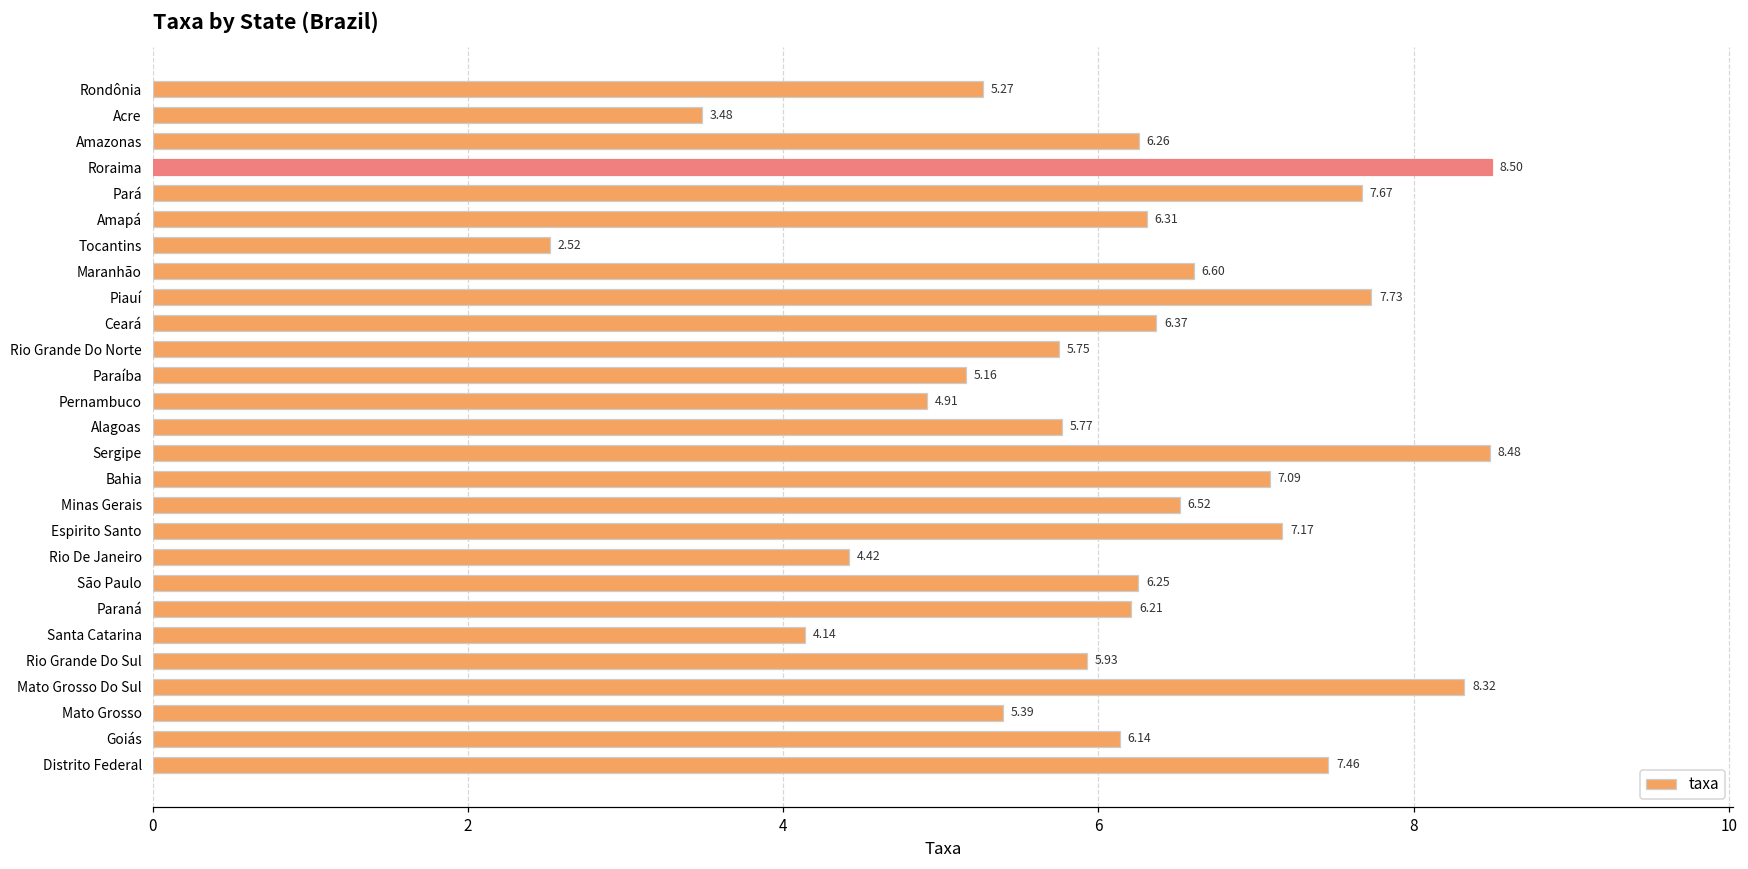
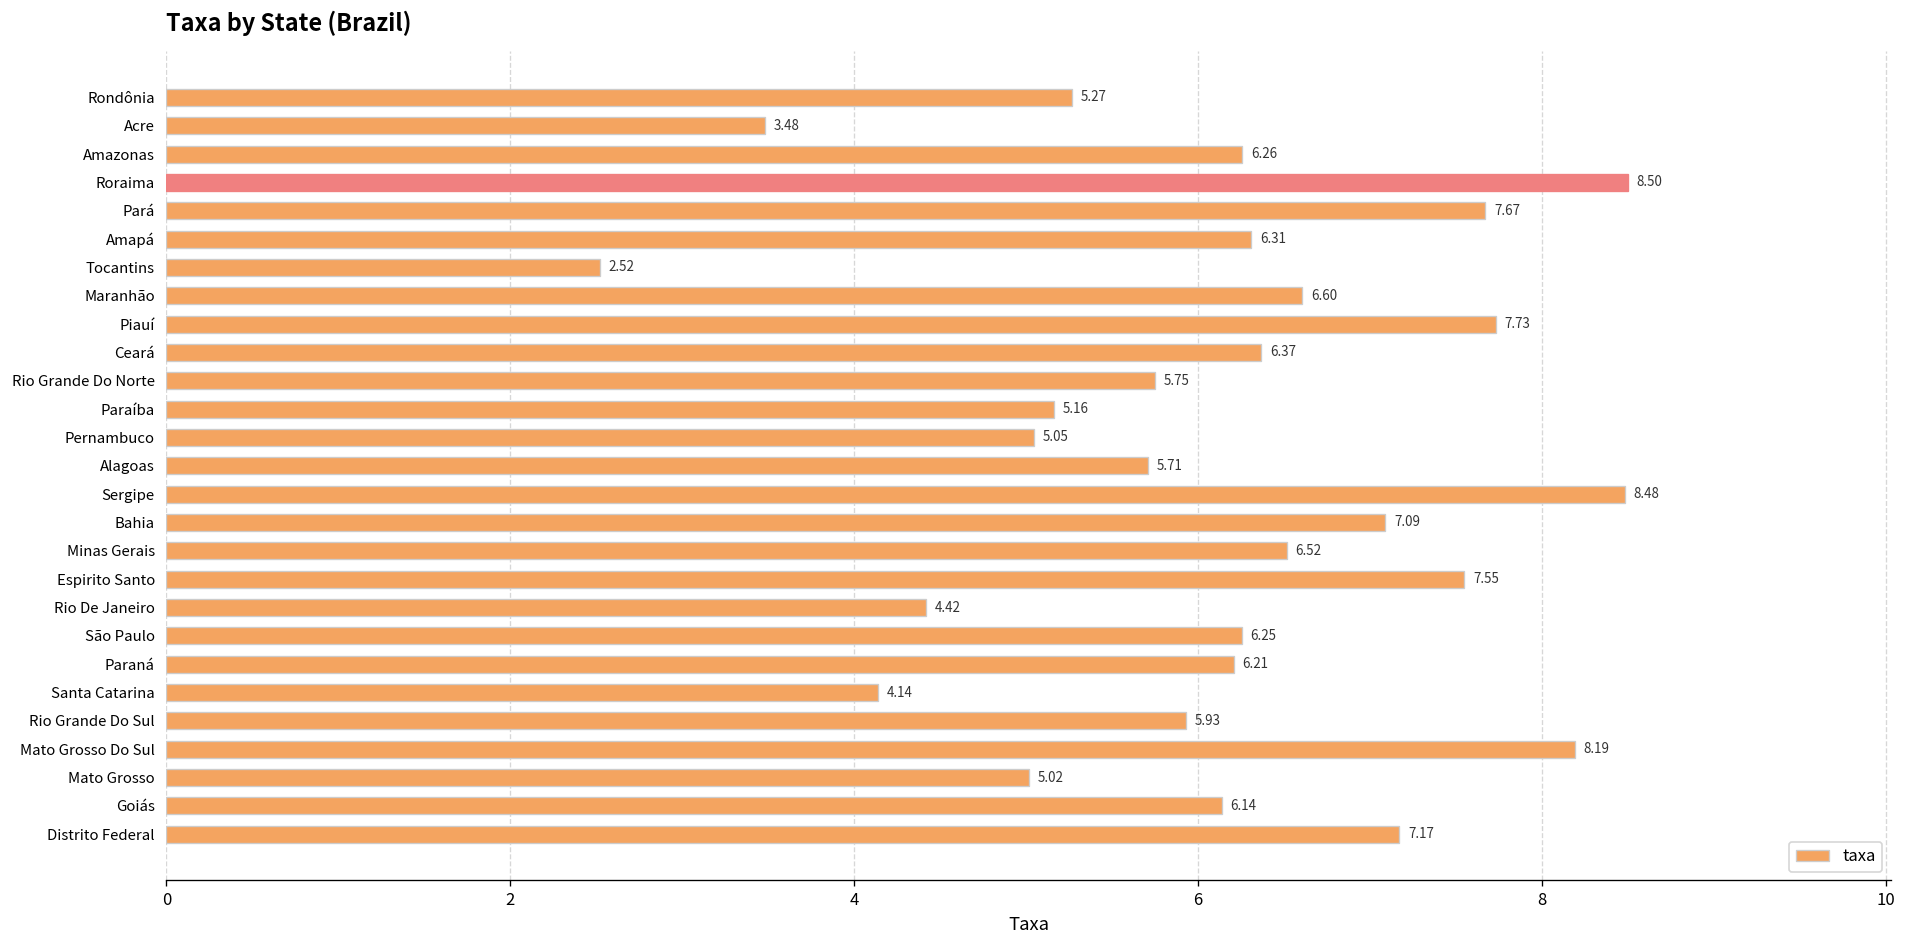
Pernambuco: 4.91 -> 5.05
Alagoas: 5.77 -> 5.71
Espirito Santo: 7.17 -> 7.55
Mato Grosso Do Sul: 8.32 -> 8.19
Mato Grosso: 5.39 -> 5.02
Distrito Federal: 7.46 -> 7.17
